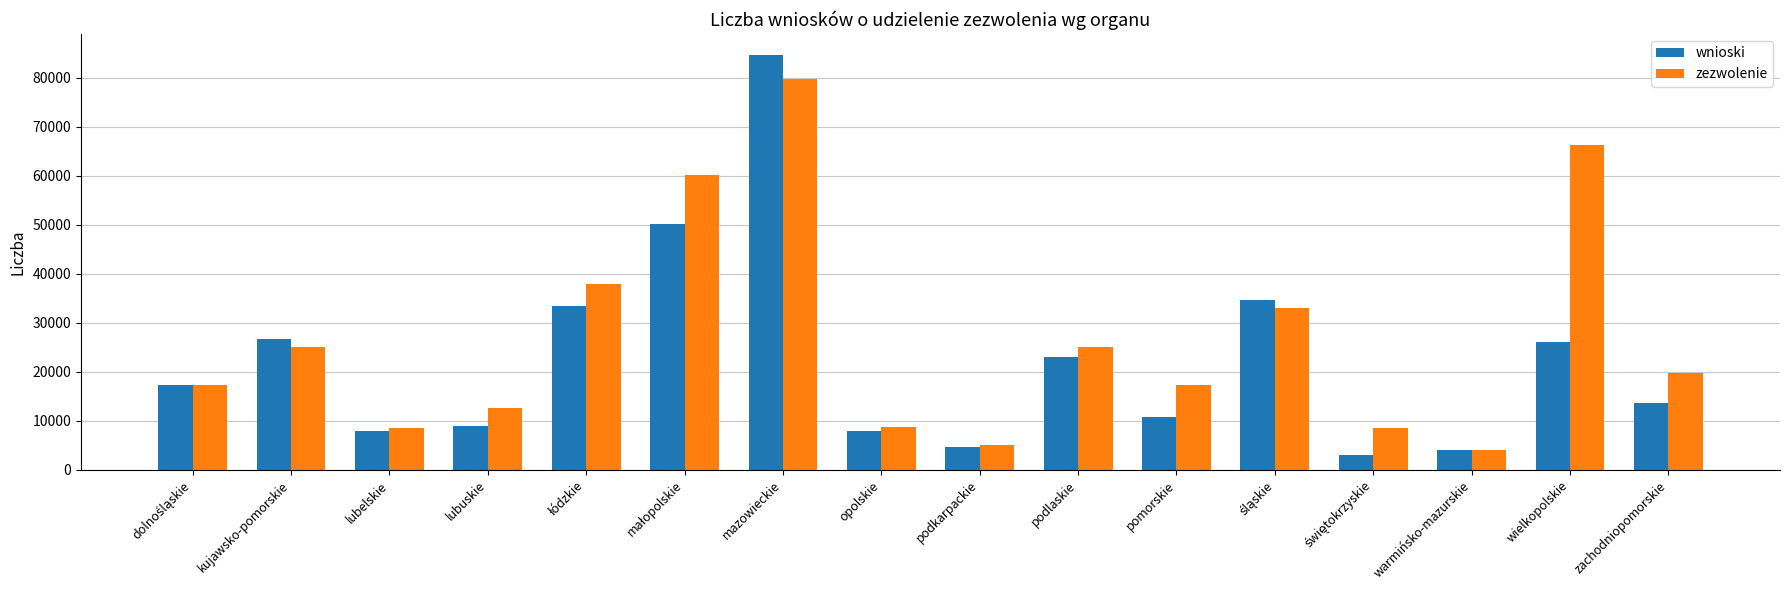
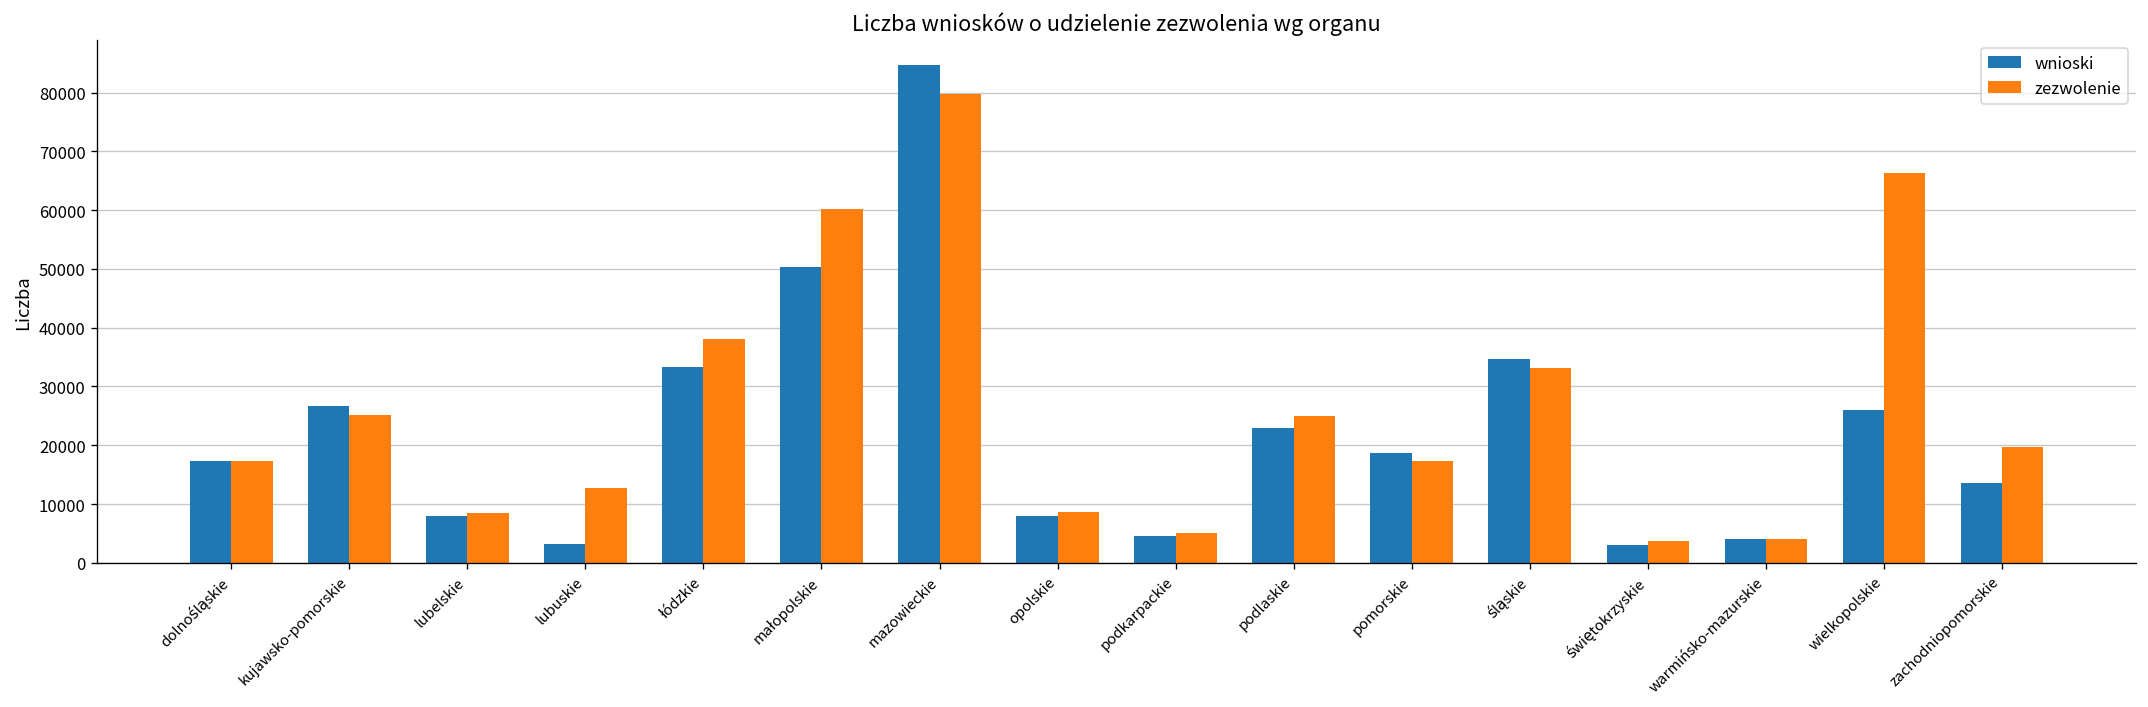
wnioski, lubuskie: 9000 -> 3000
wnioski, pomorskie: 11000 -> 19000
zezwolenie, świętokrzyskie: 8000 -> 4000
